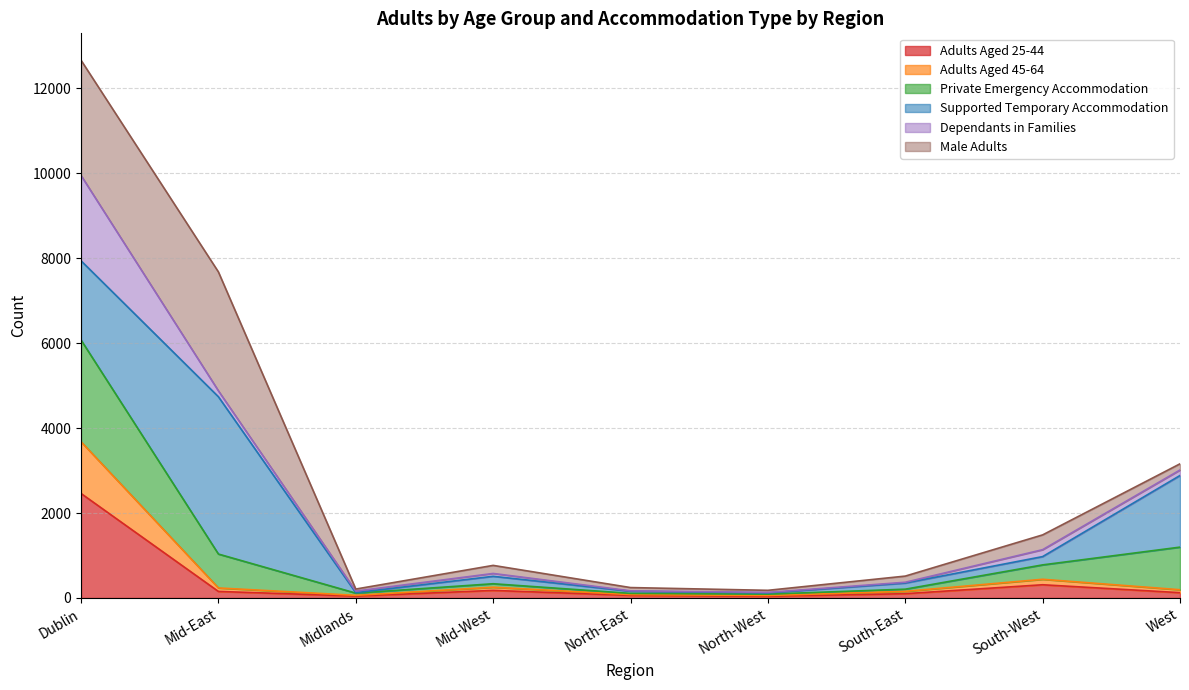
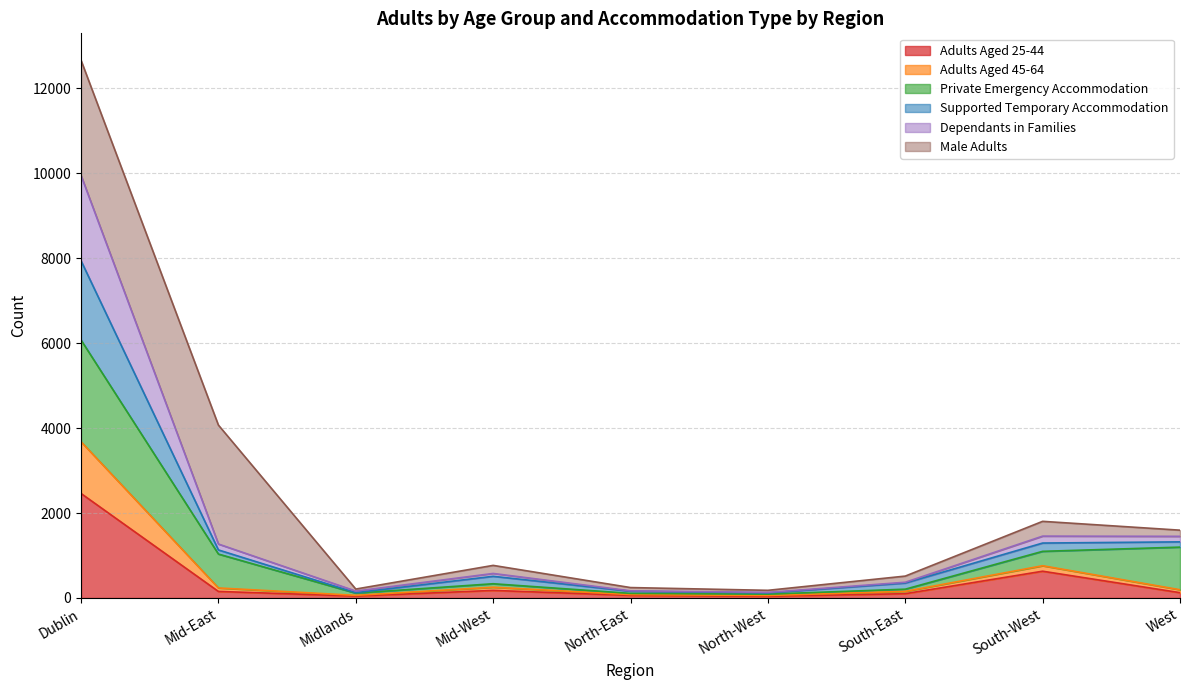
Supported Temporary Accommodation, Mid-East: 3700 -> 100
Adults Aged 25-44, South-West: 300 -> 600
Supported Temporary Accommodation, West: 1700 -> 100
